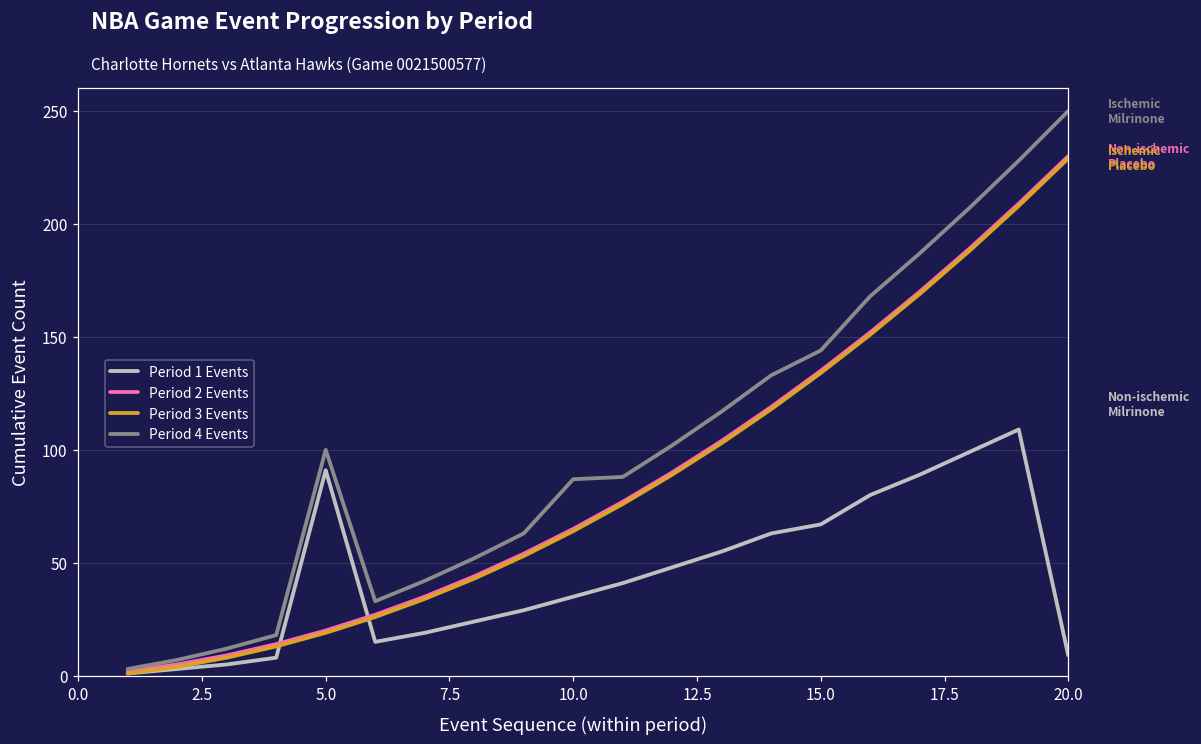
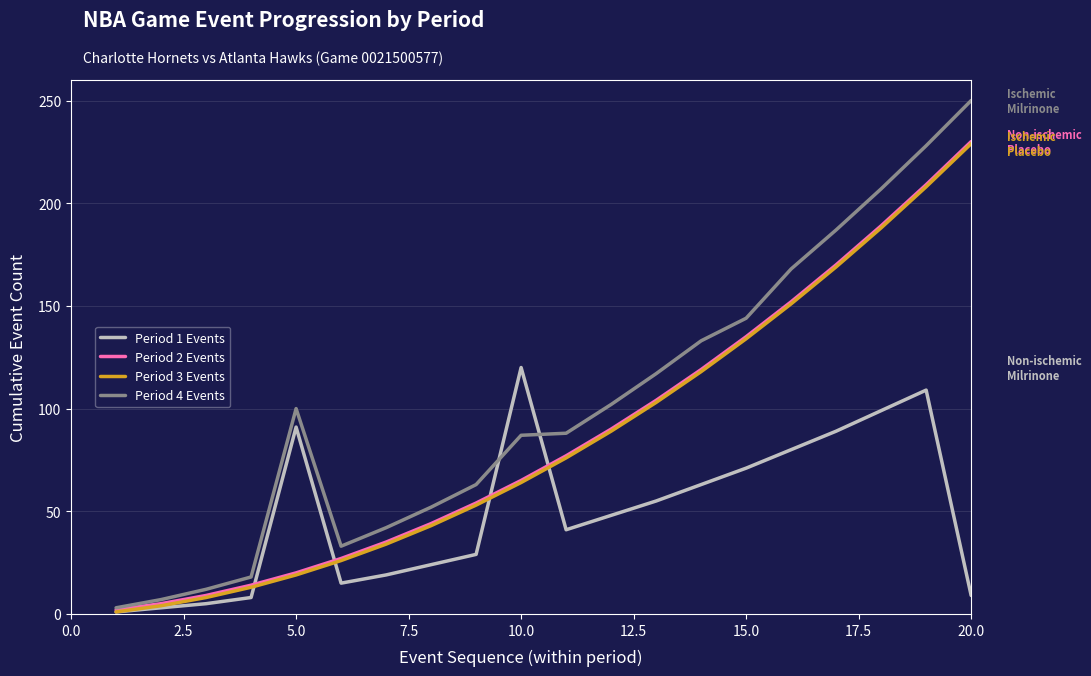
Period 1 Events, 10.0: 35 -> 120
Period 1 Events, 15.0: 67 -> 71
